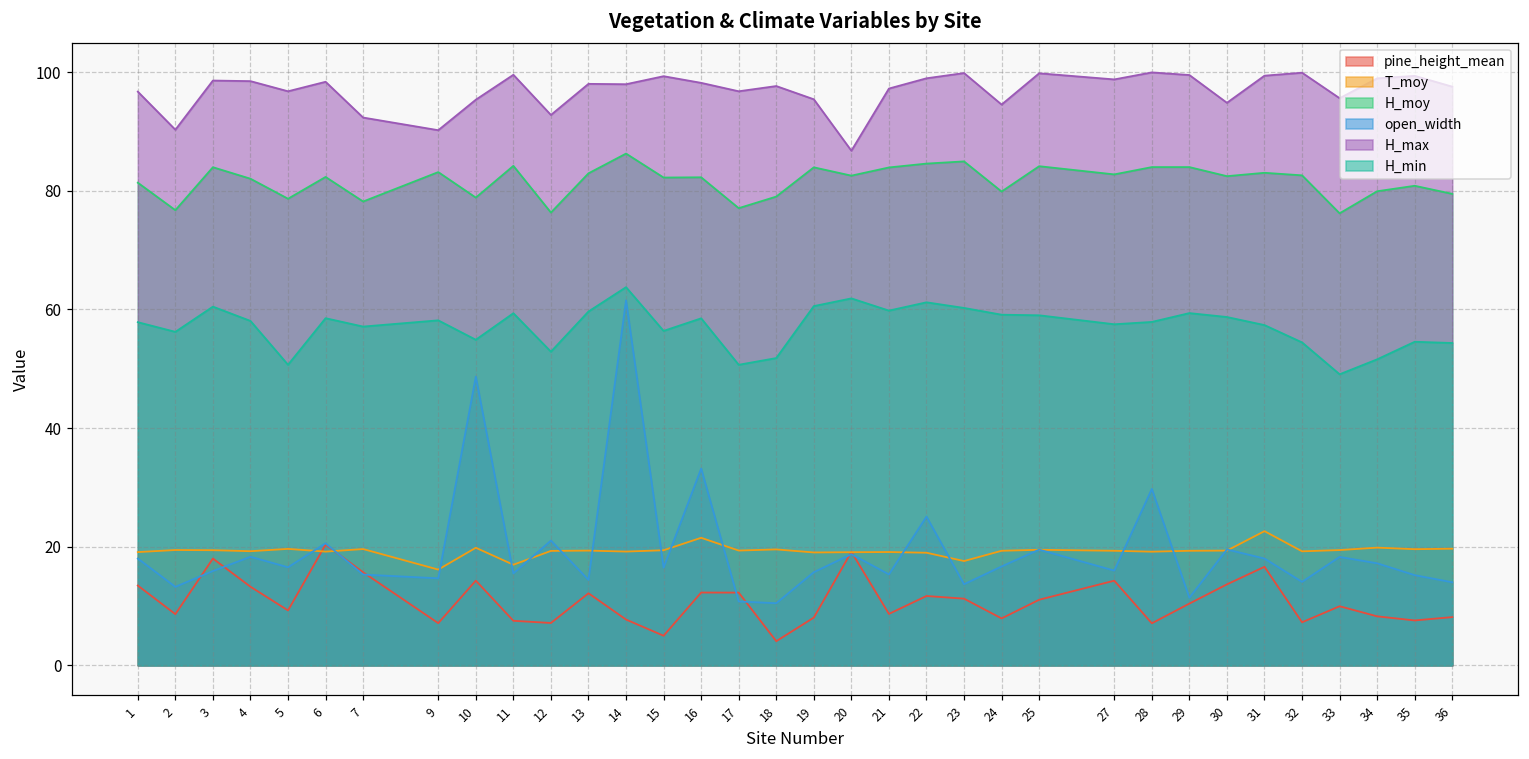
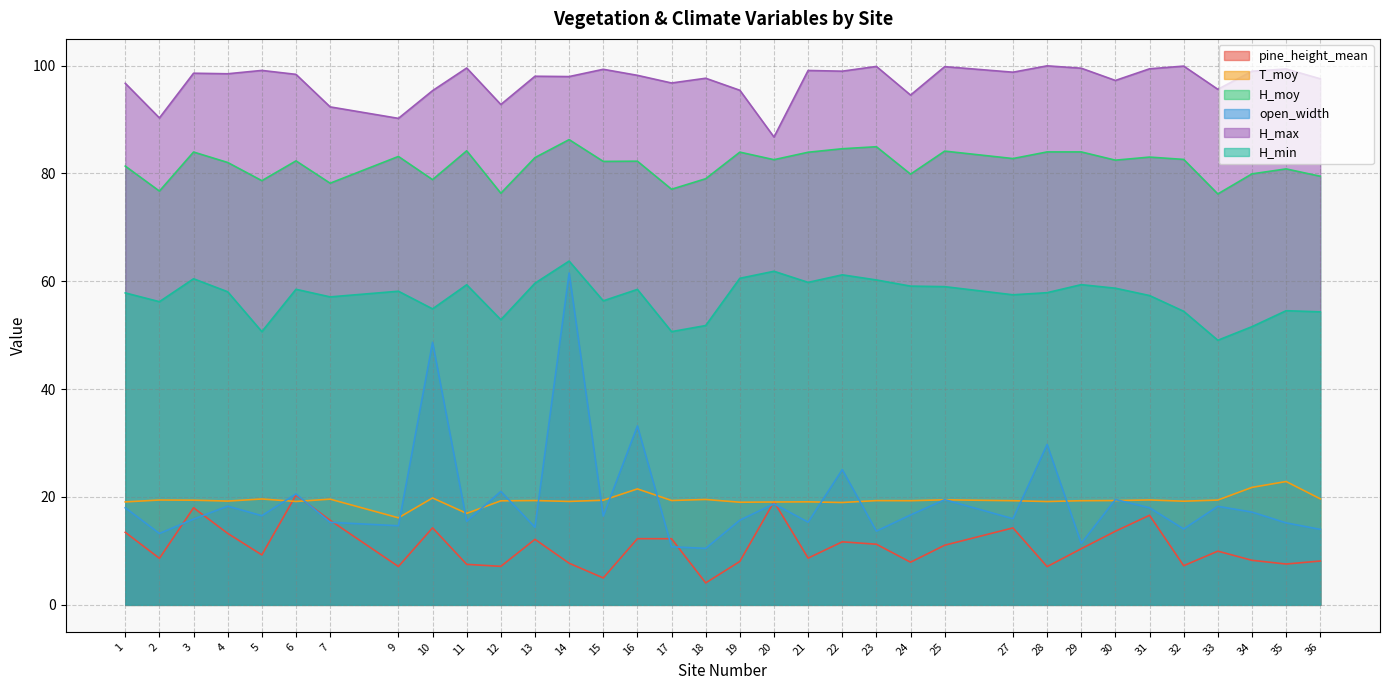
H_max, 5: 97 -> 99
H_max, 21: 97 -> 99
T_moy, 23: 18 -> 19
H_max, 30: 95 -> 97
T_moy, 31: 23 -> 19
T_moy, 34: 20 -> 22
T_moy, 35: 20 -> 23
